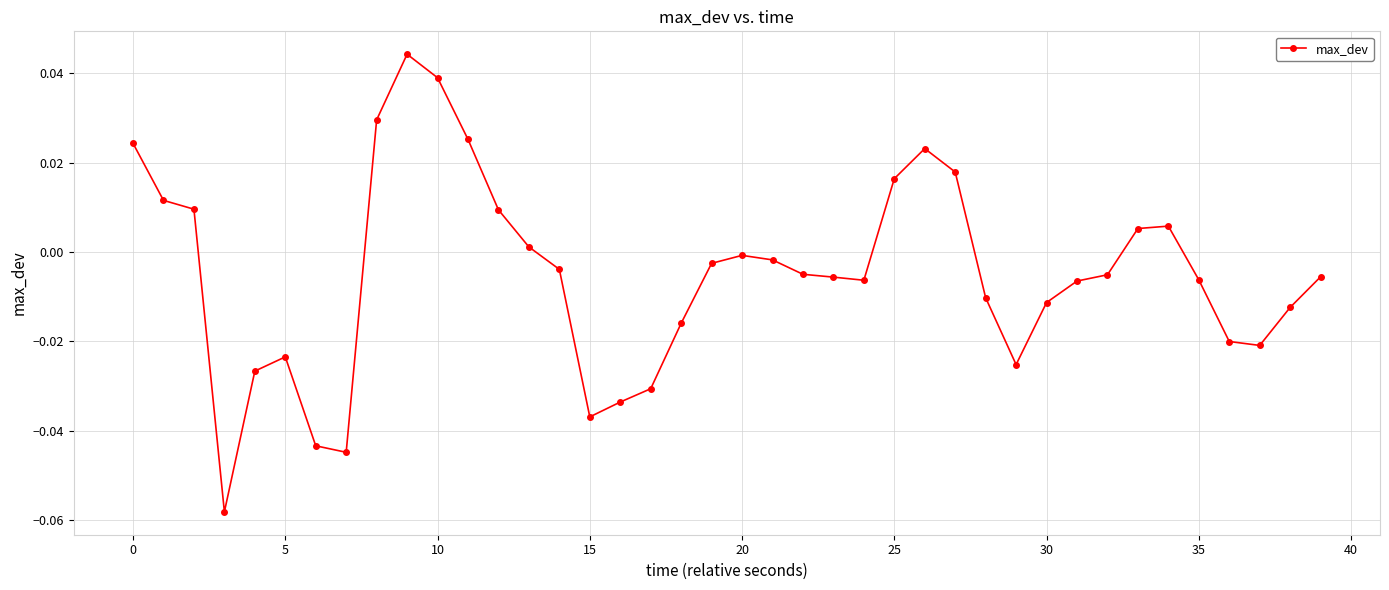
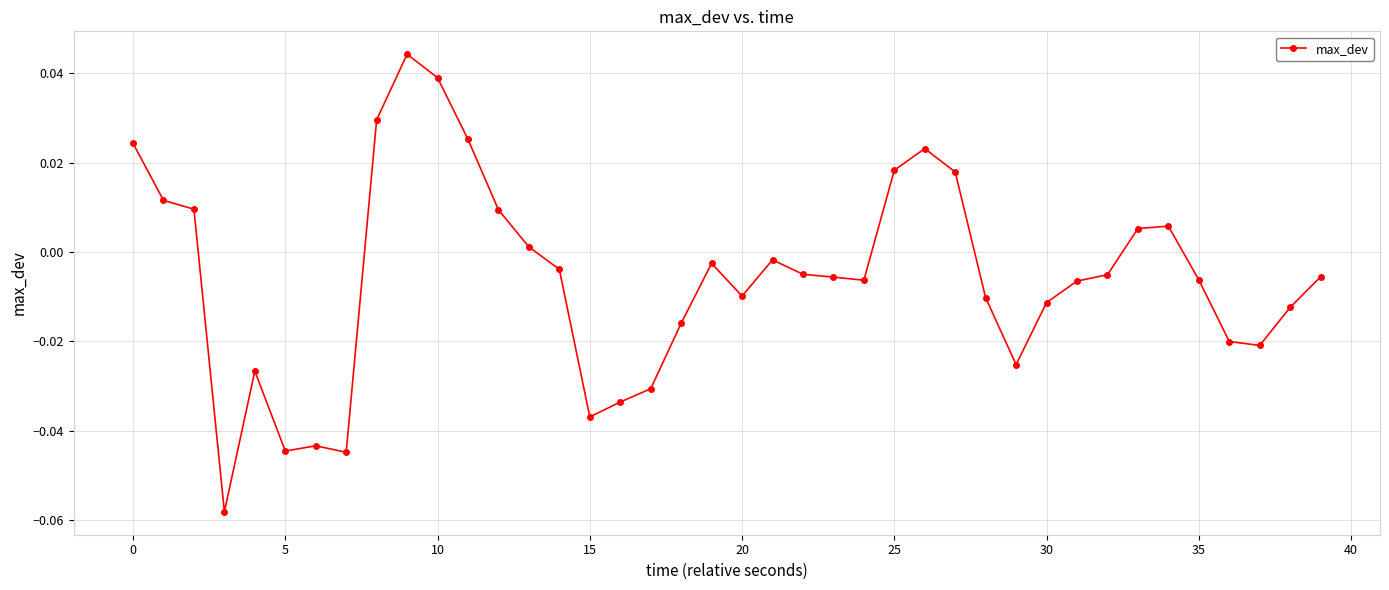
5: -0.023 -> -0.045
20: -0.001 -> -0.010
25: 0.016 -> 0.018
